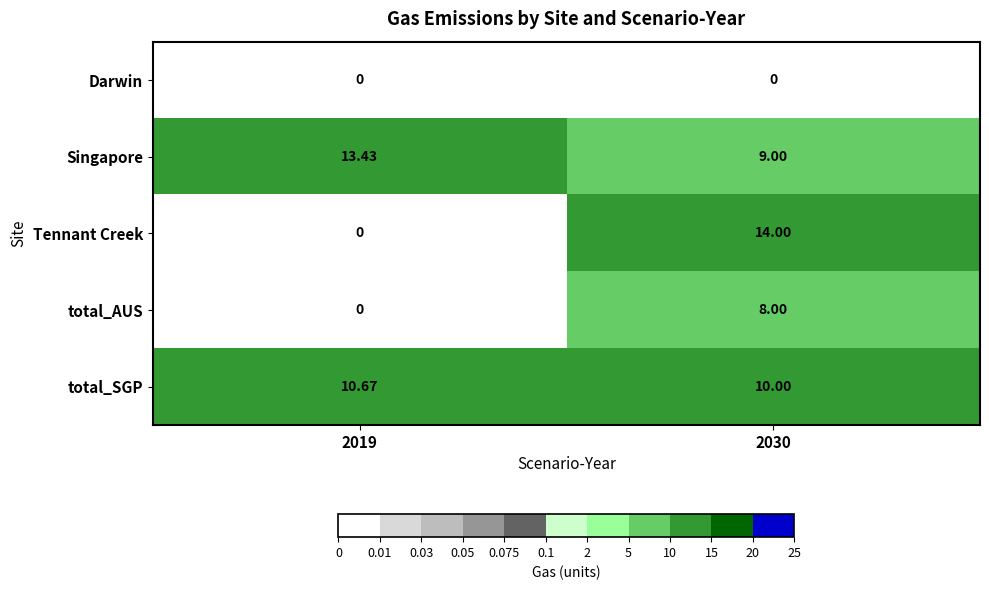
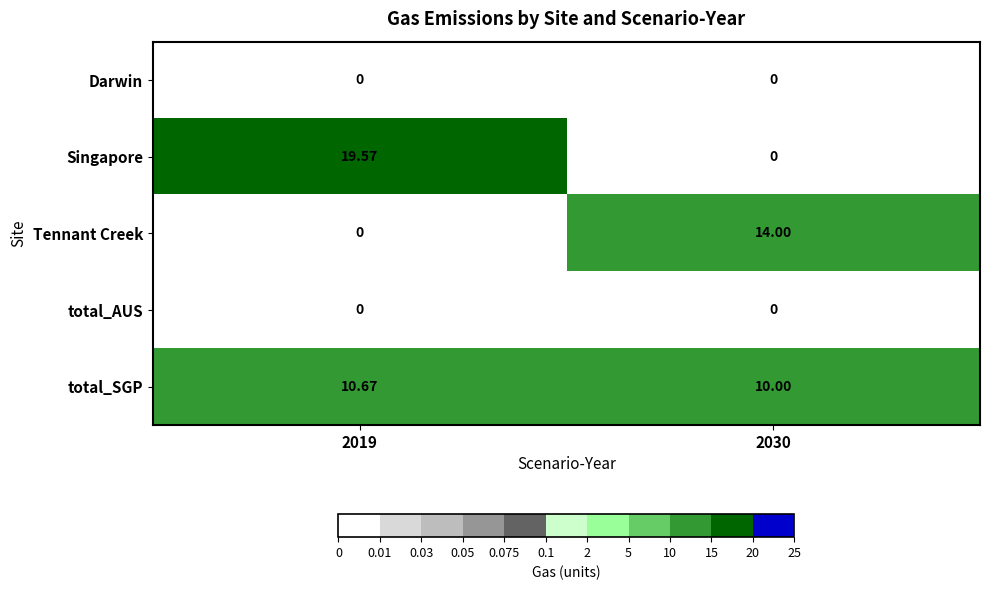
Singapore, 2019: 13.43 -> 19.57
Singapore, 2030: 9.00 -> 0
total_AUS, 2030: 8.00 -> 0
